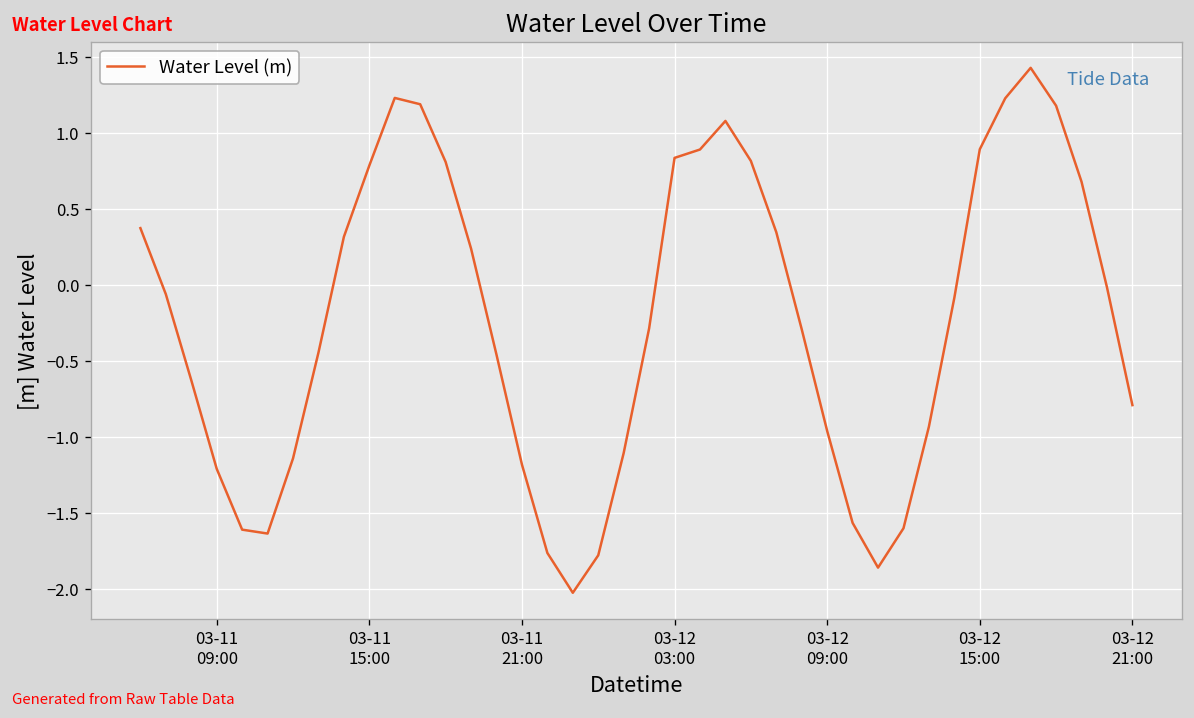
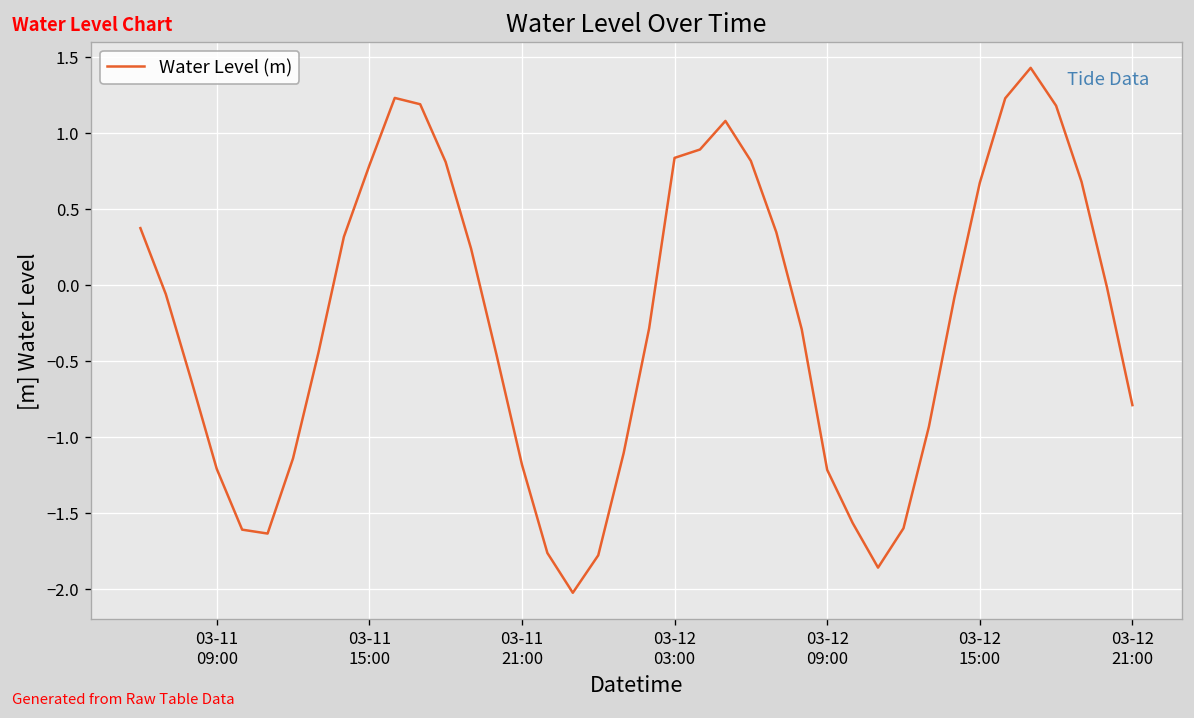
03-12 09:00: -0.96 -> -1.22
03-12 15:00: 0.89 -> 0.67
